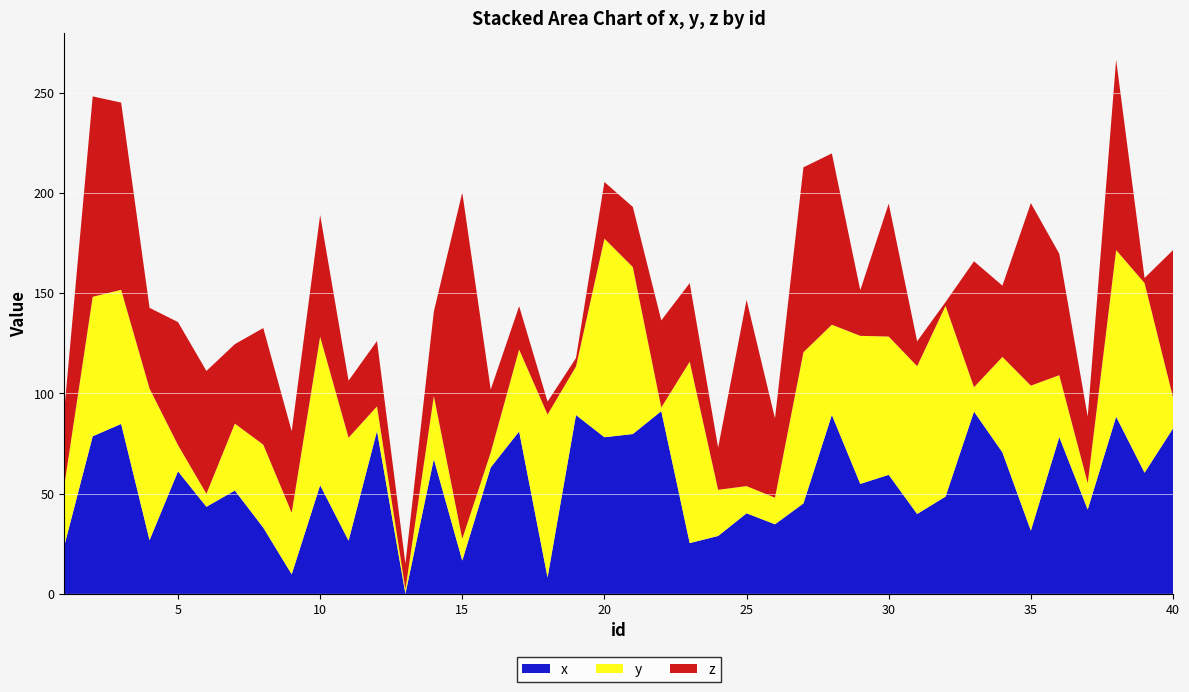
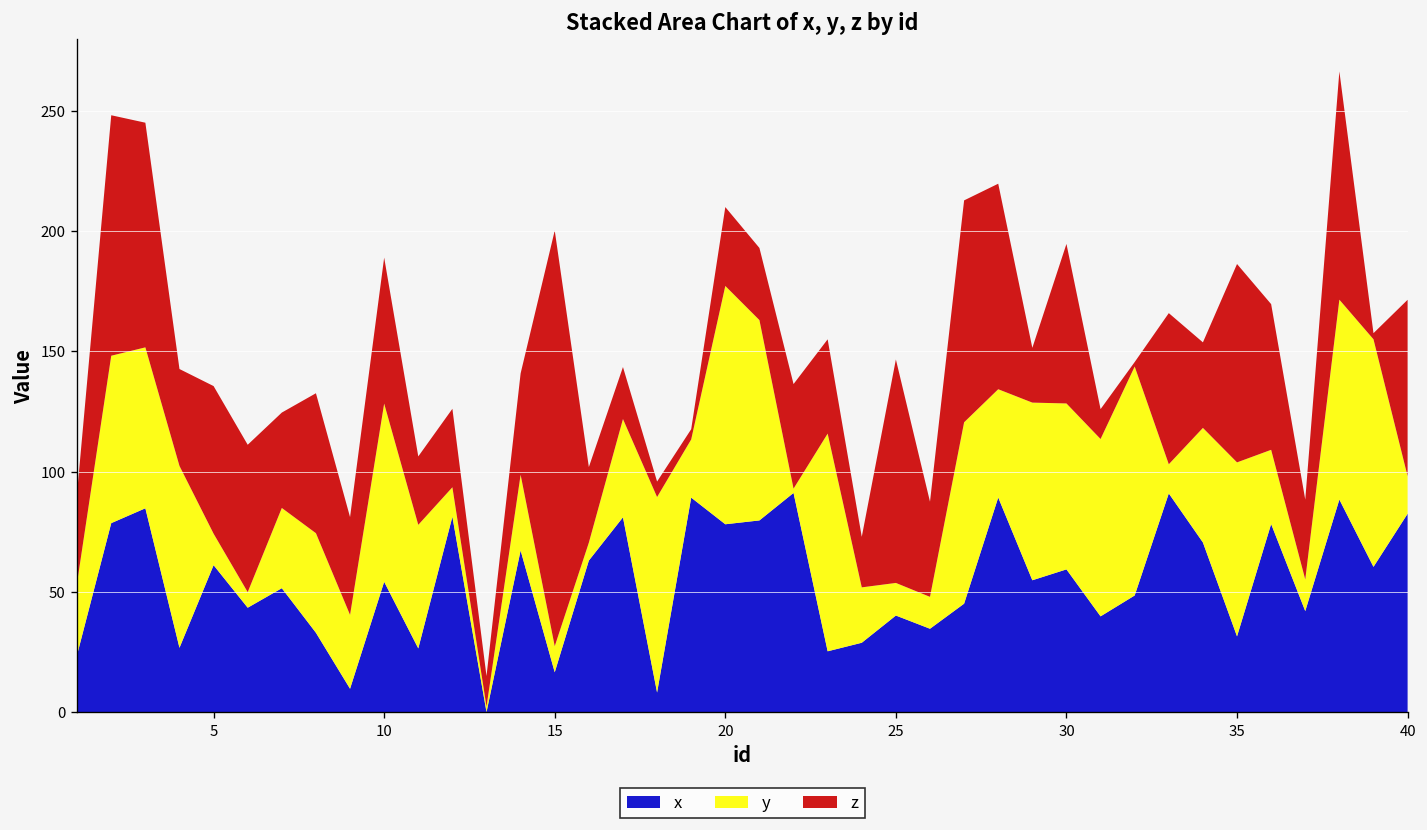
z, 20: 28 -> 33
z, 35: 91 -> 82
